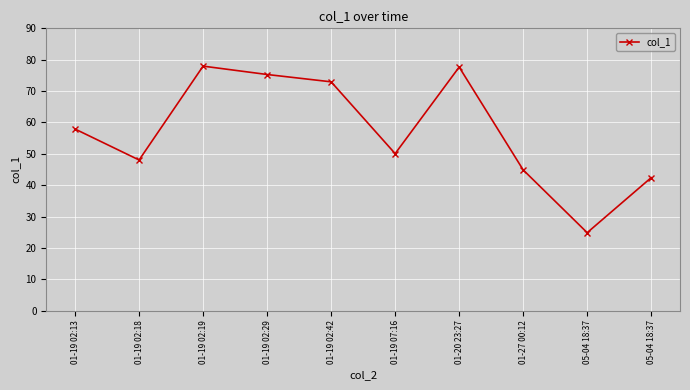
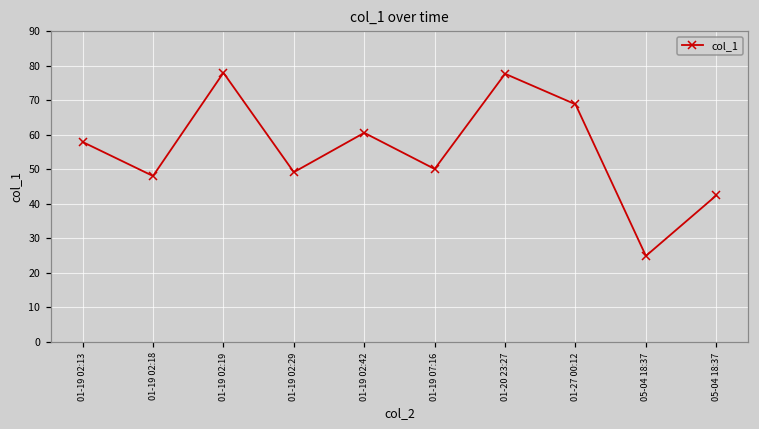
01-19 02:29: 75 -> 49
01-19 02:42: 73 -> 61
01-27 00:12: 45 -> 69
